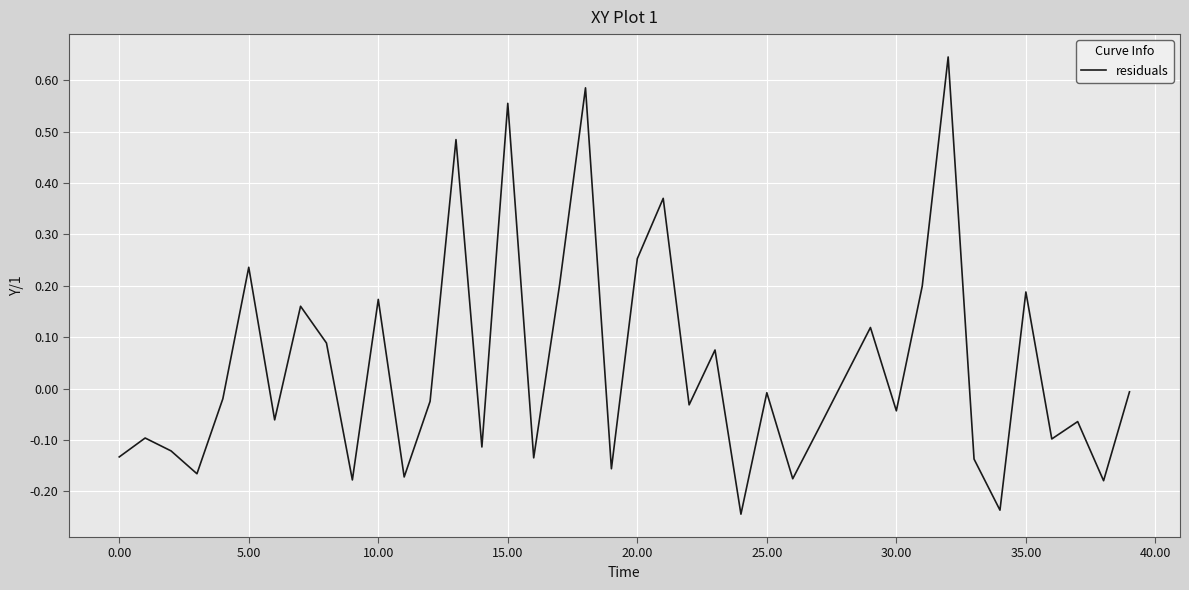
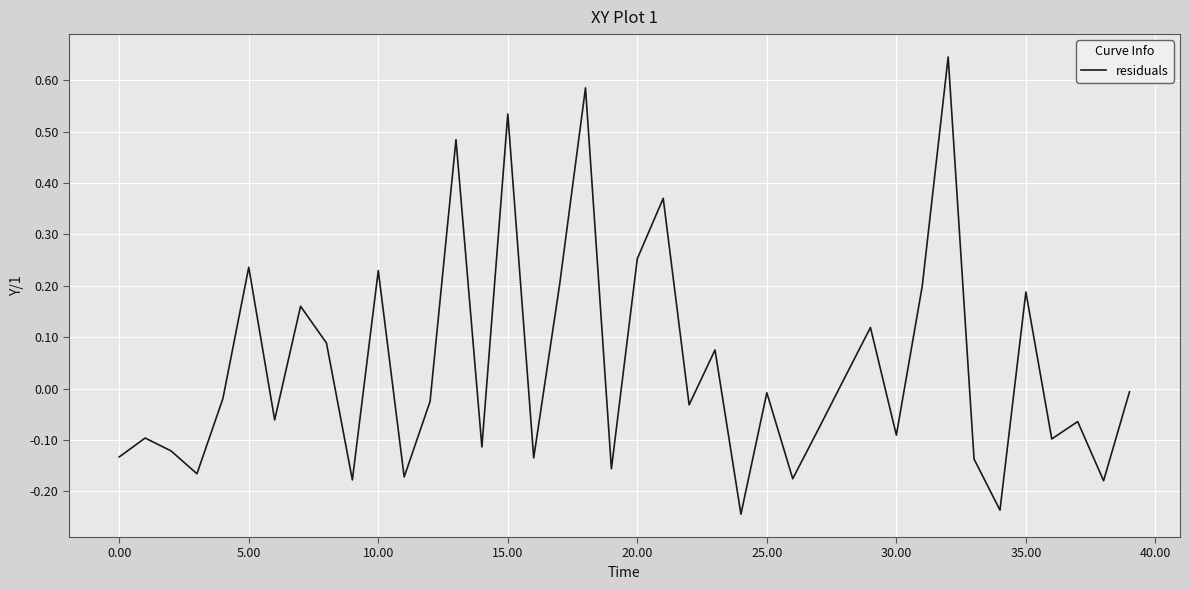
10.00: 0.17 -> 0.23
15.00: 0.55 -> 0.53
30.00: -0.04 -> -0.09
